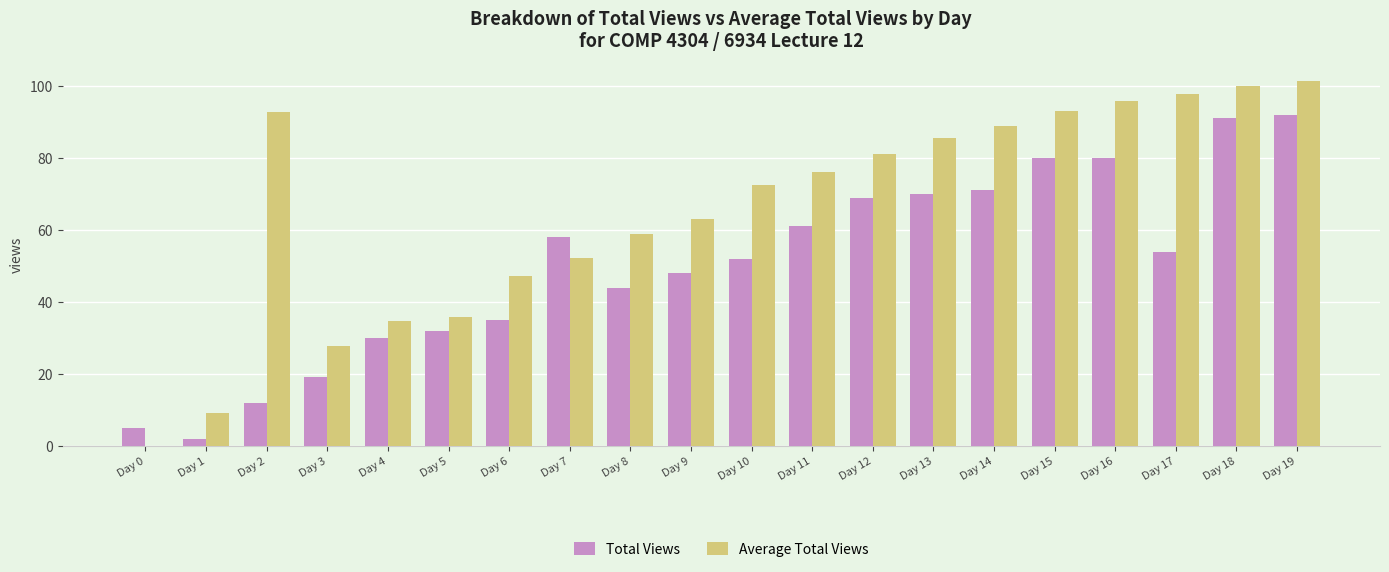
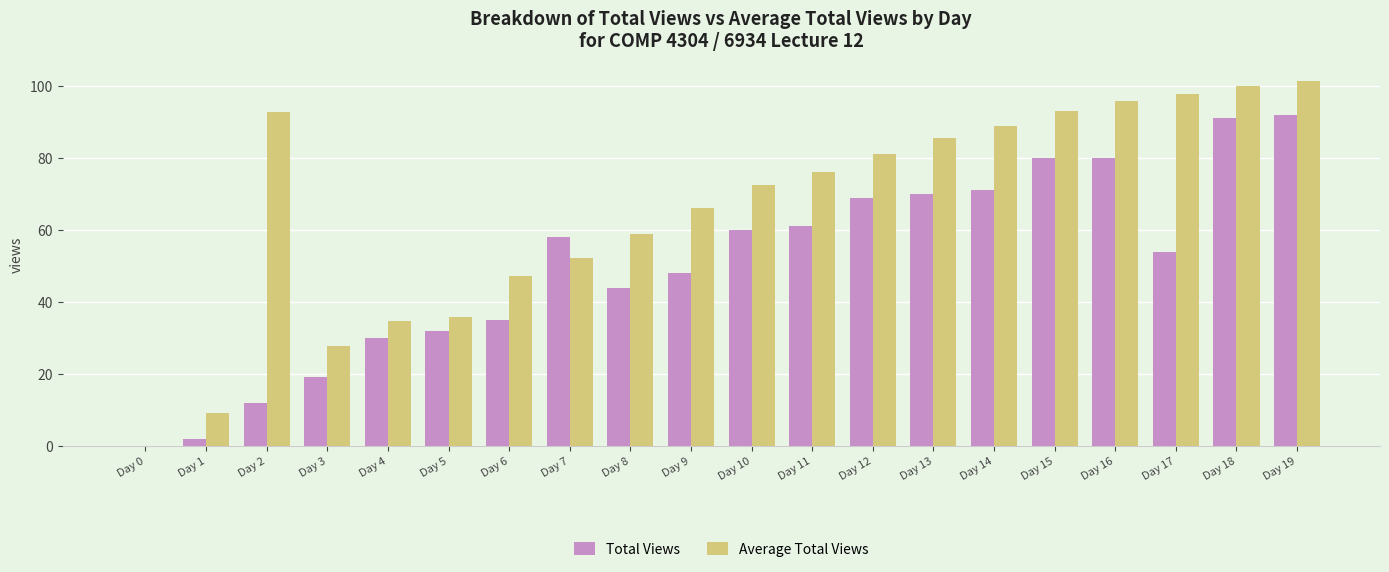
Total Views, Day 0: 5 -> 0
Average Total Views, Day 9: 63 -> 66
Total Views, Day 10: 52 -> 60
